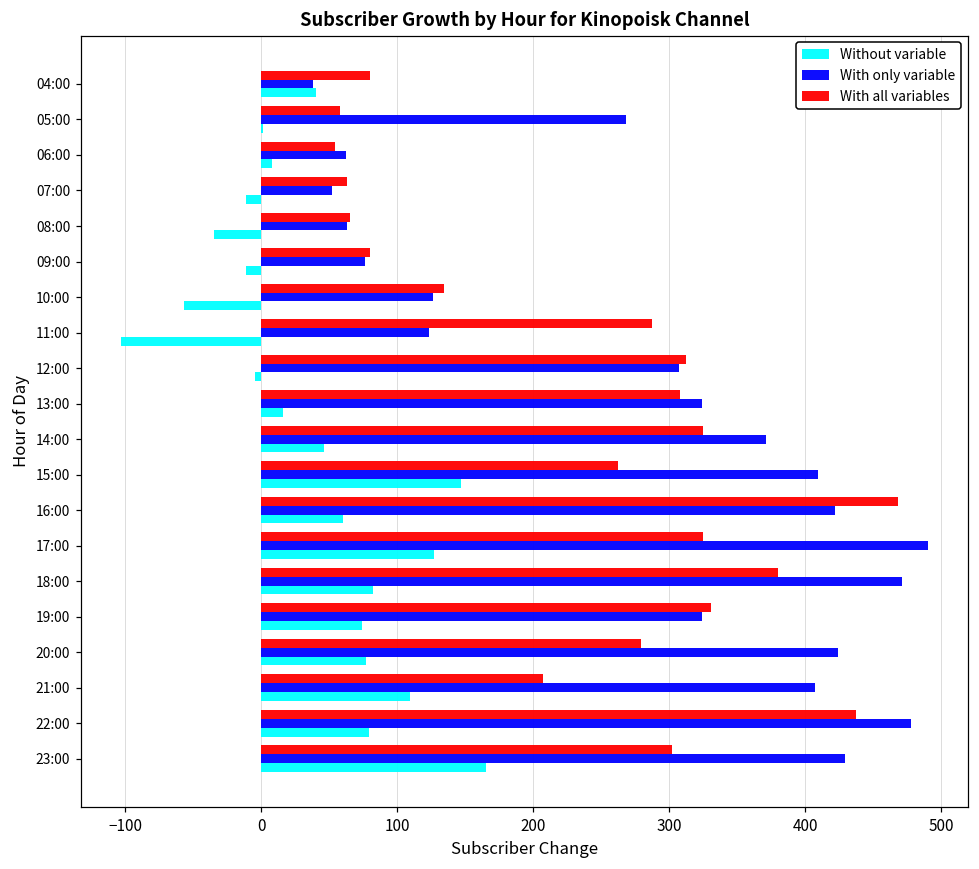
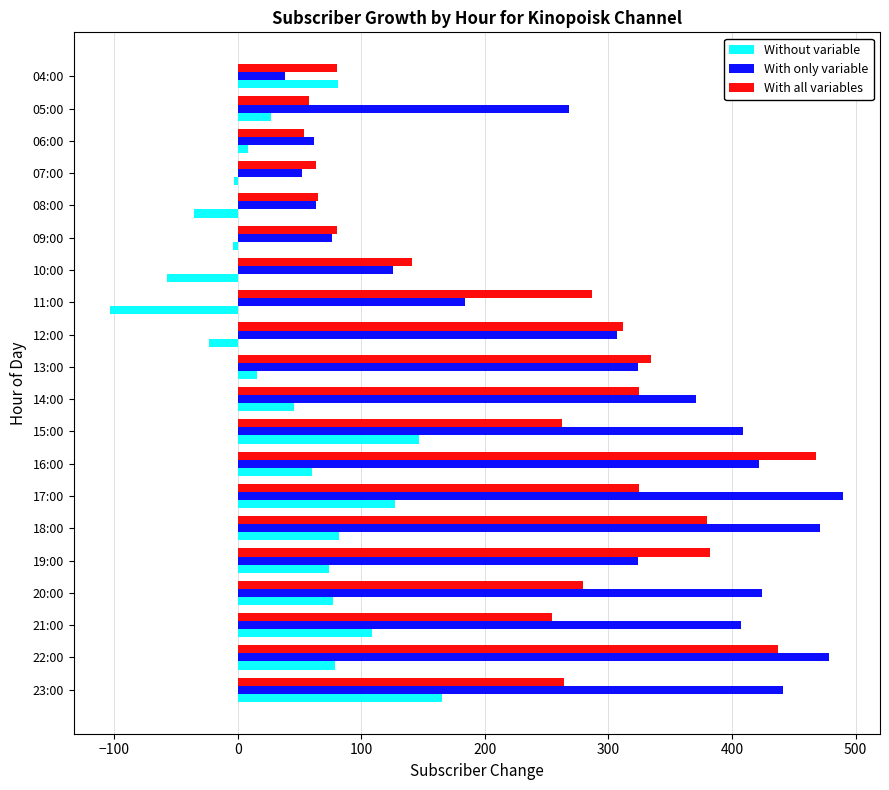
Without variable, 04:00: 40 -> 81
Without variable, 05:00: 1 -> 27
Without variable, 07:00: -11 -> -3
Without variable, 09:00: -11 -> -4
With all variables, 10:00: 134 -> 141
With only variable, 11:00: 123 -> 184
Without variable, 12:00: -5 -> -23
With all variables, 13:00: 308 -> 334
With all variables, 19:00: 331 -> 382
With all variables, 21:00: 207 -> 254
With all variables, 23:00: 302 -> 264
With only variable, 23:00: 429 -> 441
